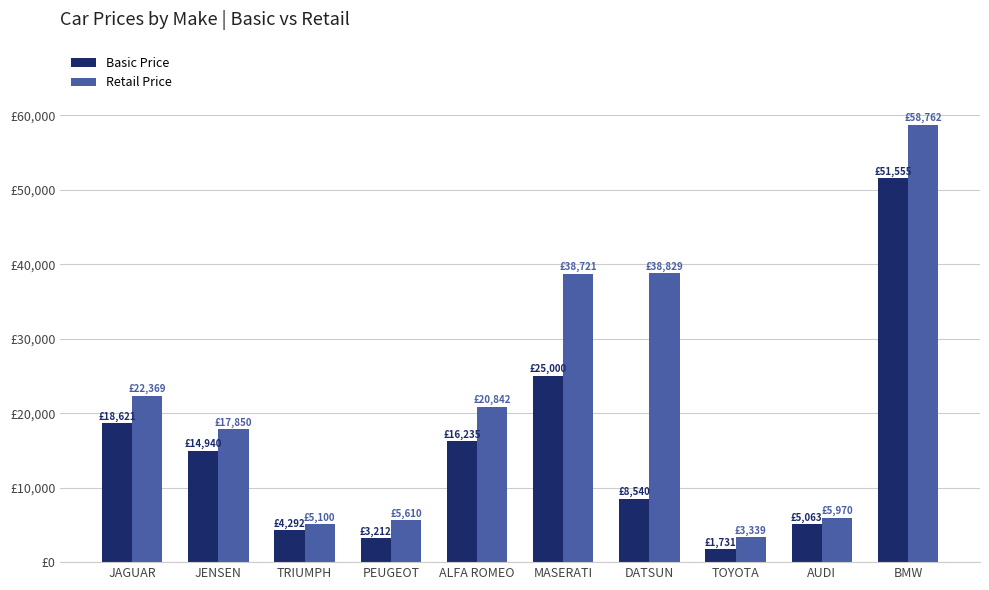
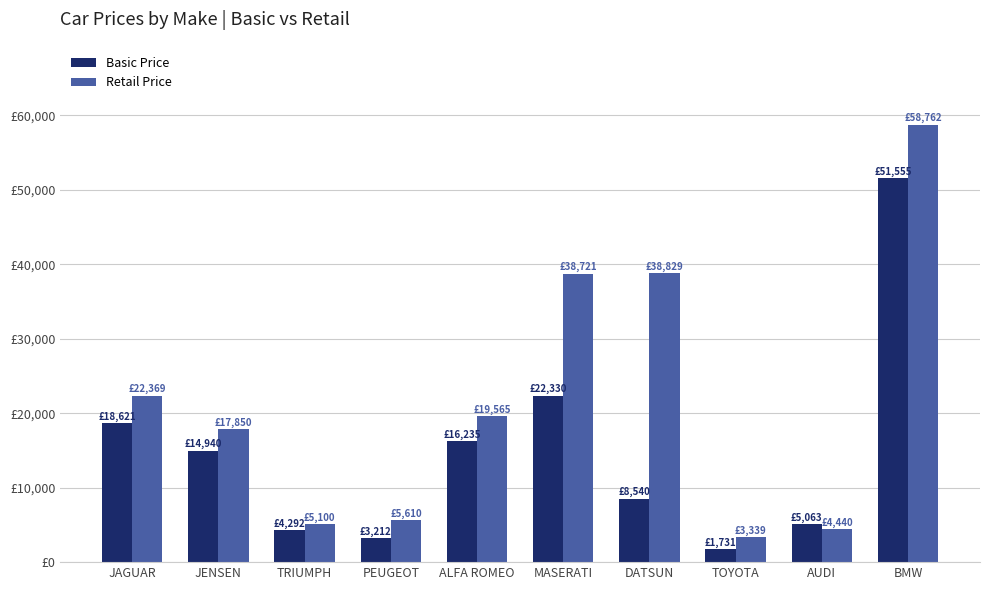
Retail Price, ALFA ROMEO: £20,842 -> £19,565
Basic Price, MASERATI: £25,000 -> £22,330
Retail Price, AUDI: £5,970 -> £4,440
